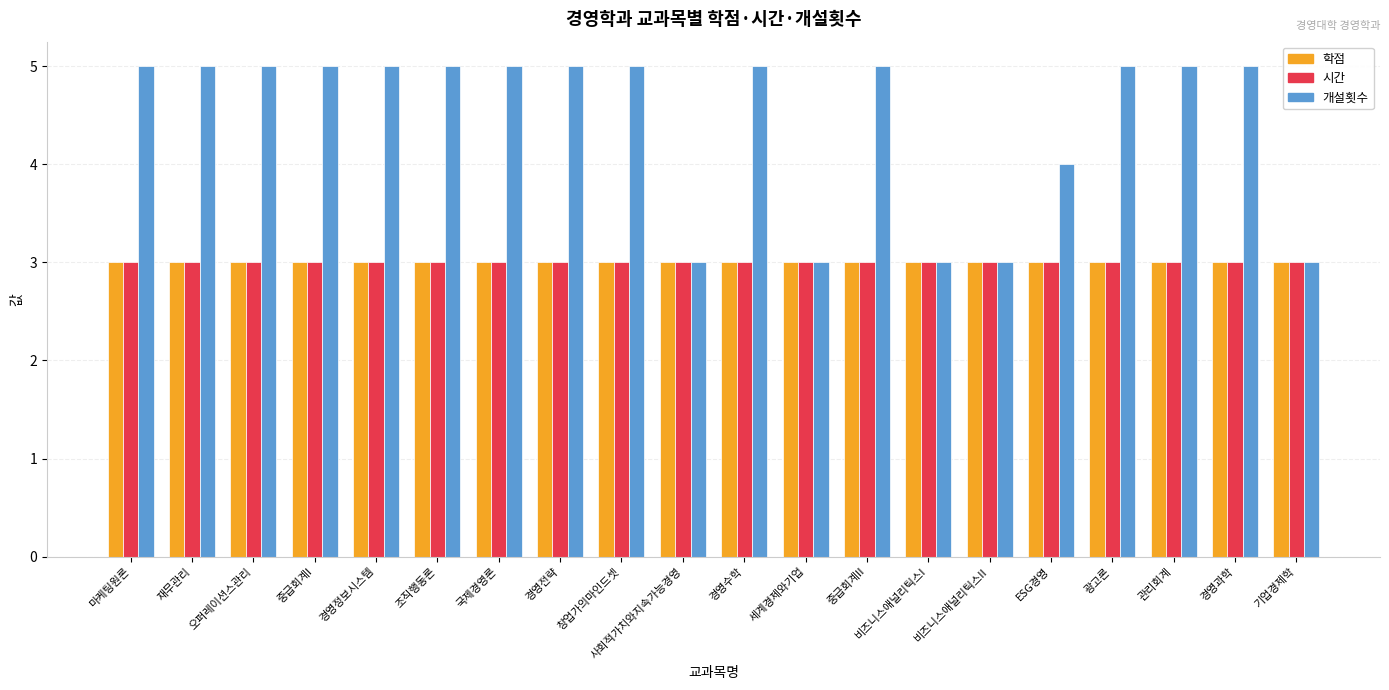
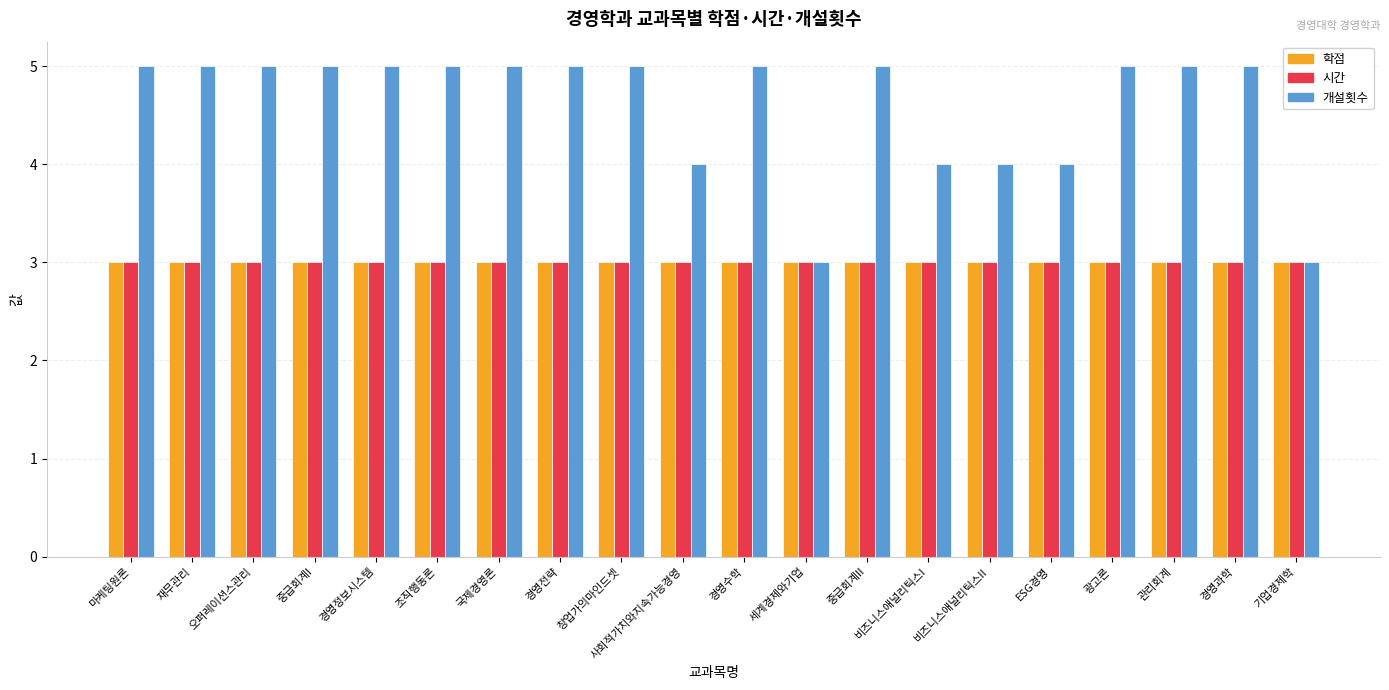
개설횟수, 사회적가치와지속가능경영: 3 -> 4
개설횟수, 비즈니스애널리틱스I: 3 -> 4
개설횟수, 비즈니스애널리틱스II: 3 -> 4
